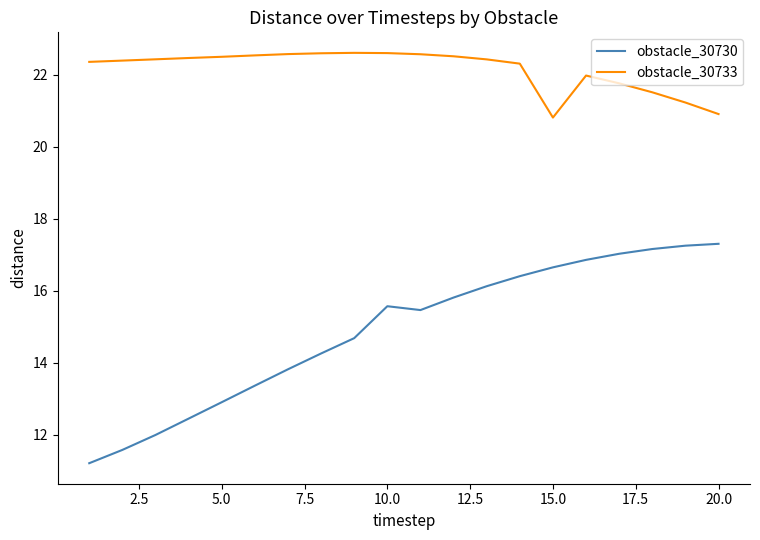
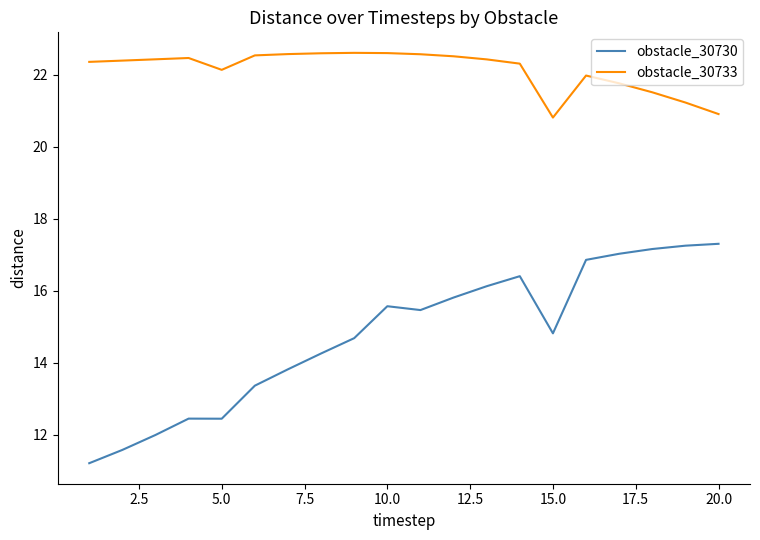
obstacle_30730, 5.0: 12.9 -> 12.4
obstacle_30733, 5.0: 22.5 -> 22.1
obstacle_30730, 15.0: 16.7 -> 14.8
